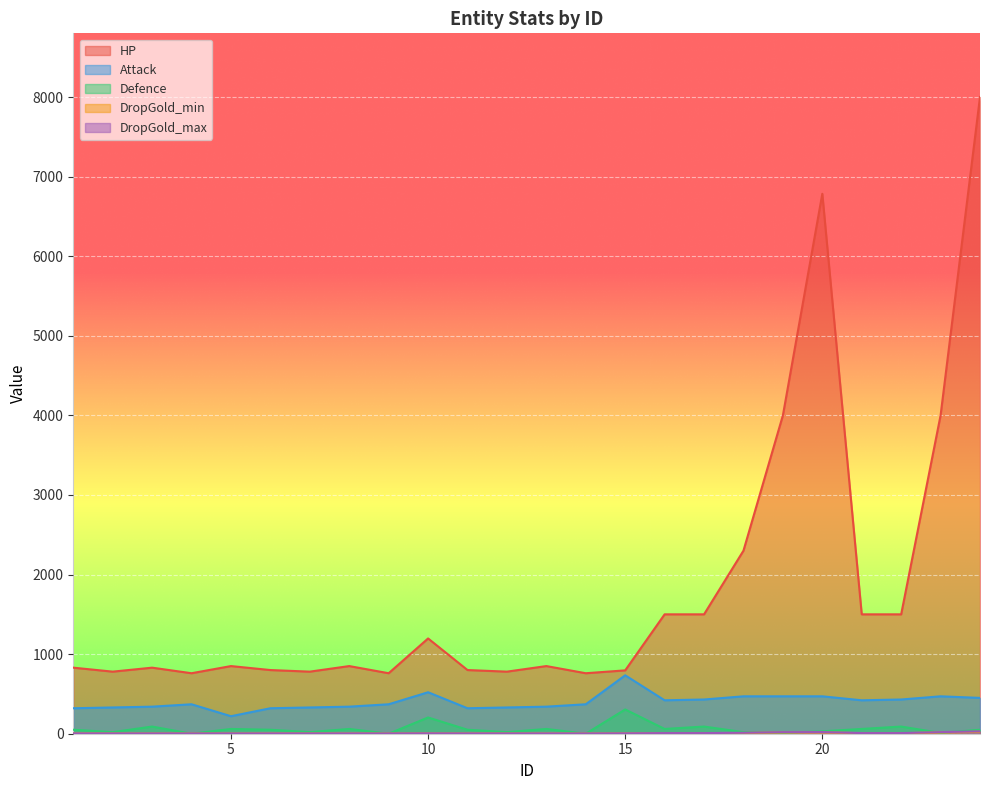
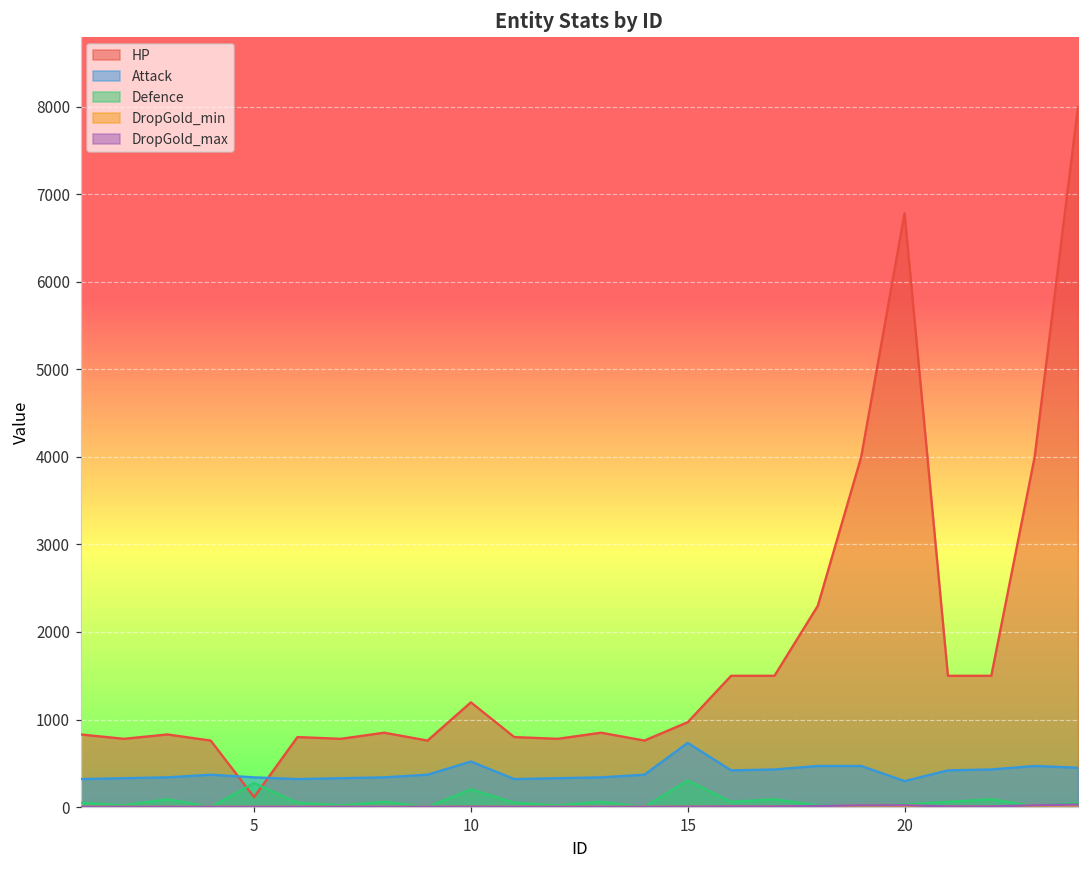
HP, 5: 900 -> 100
Attack, 5: 200 -> 300
Defence, 5: 100 -> 300
HP, 15: 800 -> 1000
Attack, 20: 500 -> 300
